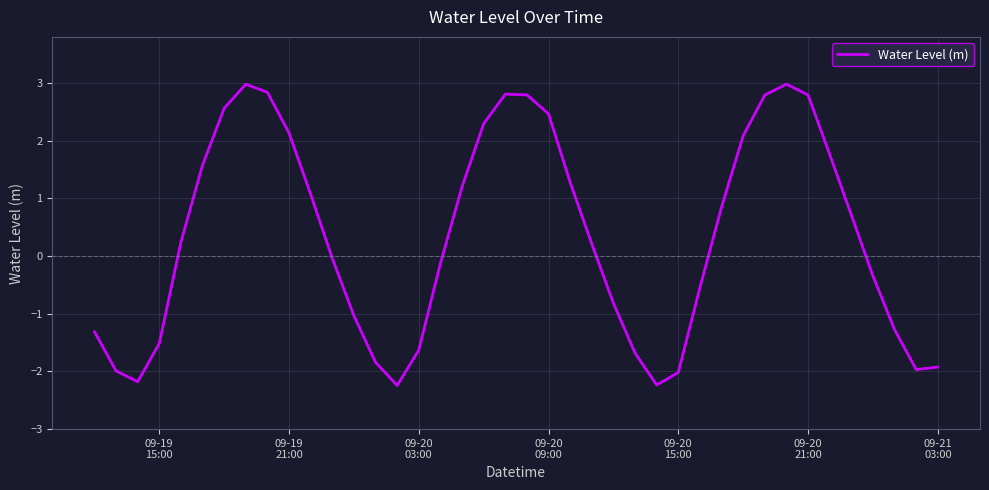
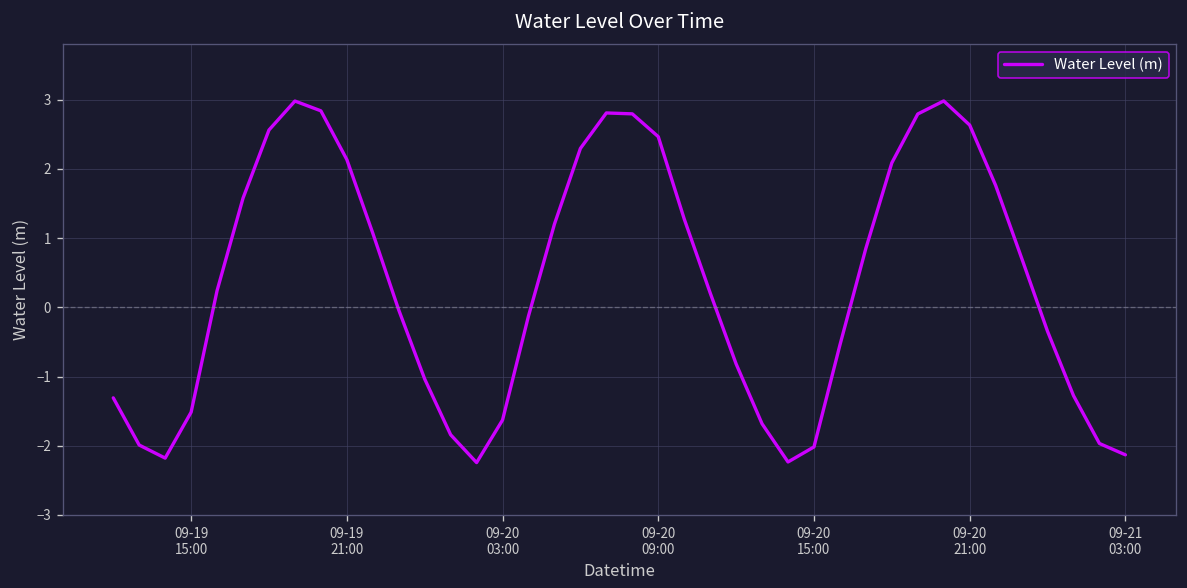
09-20 21:00: 2.8 -> 2.6
09-21 03:00: -1.9 -> -2.1
